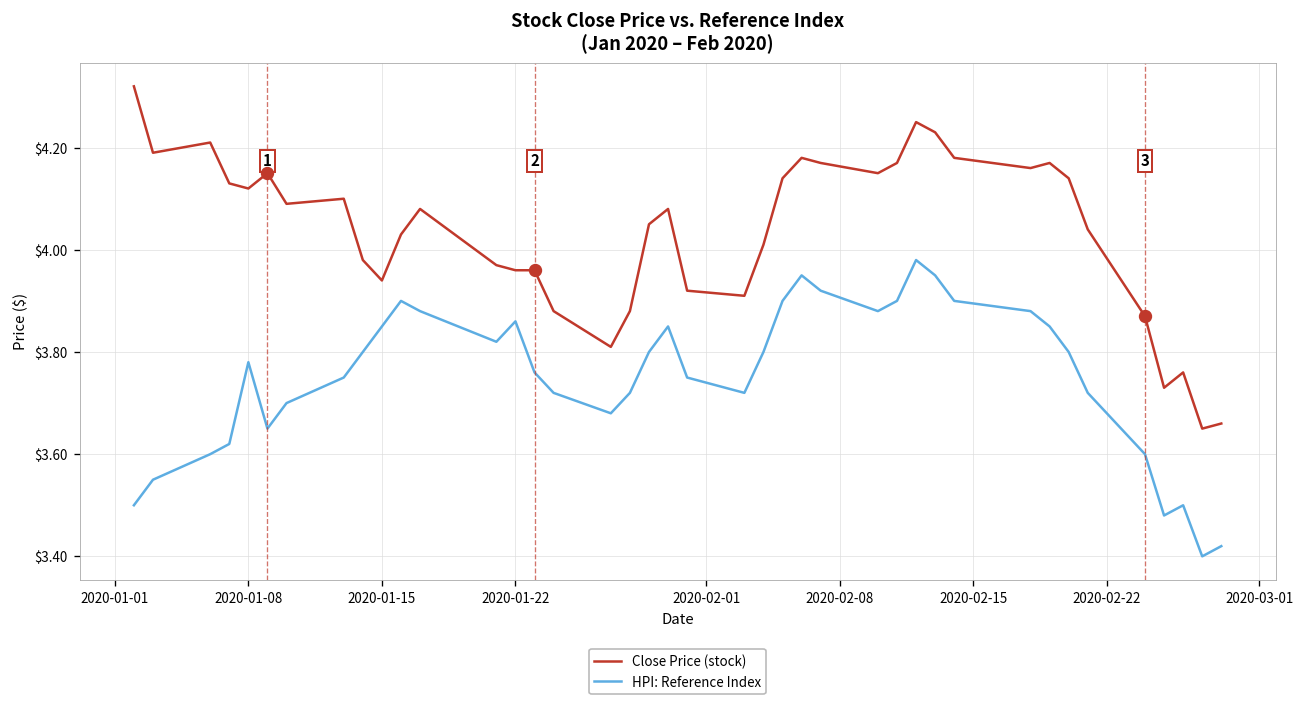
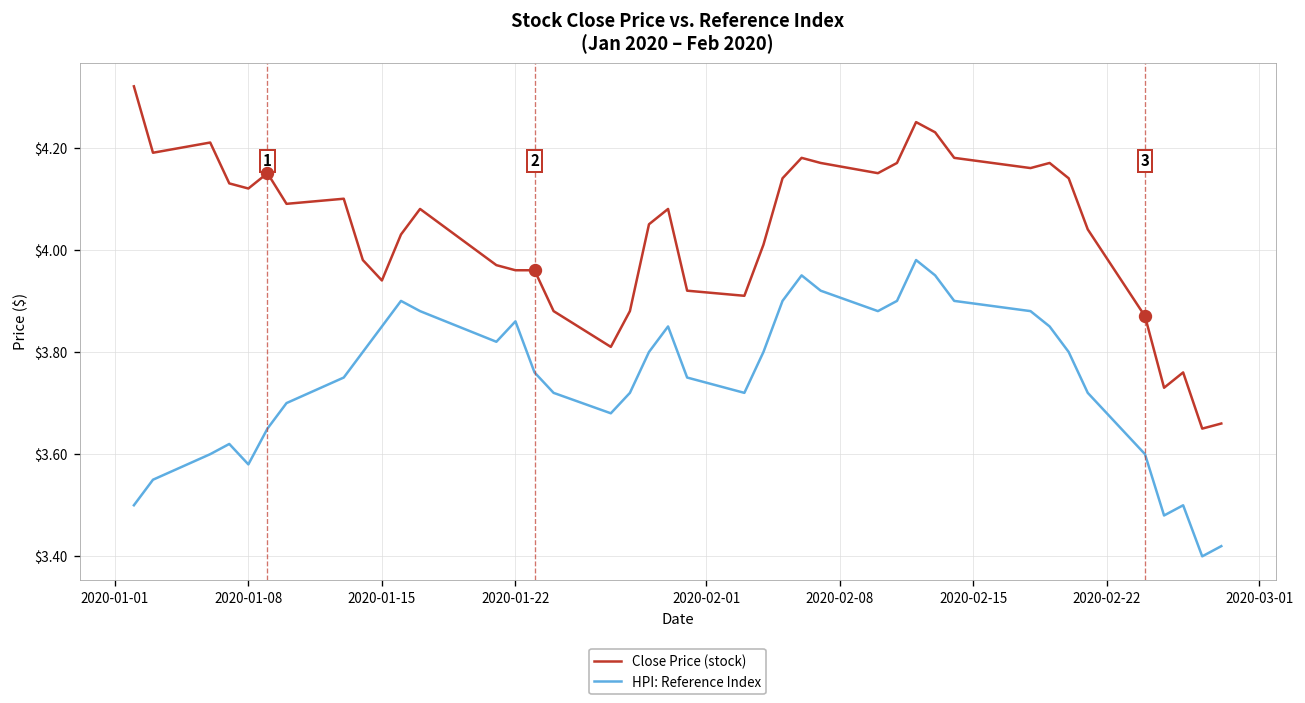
HPI: Reference Index, 2020-01-08: $3.78 -> $3.58
